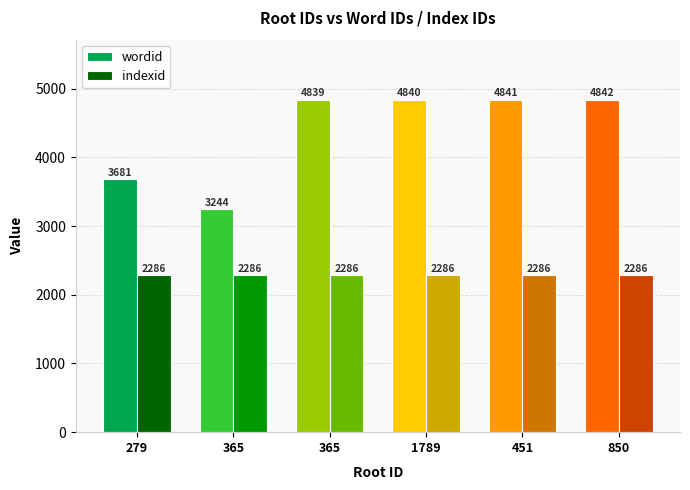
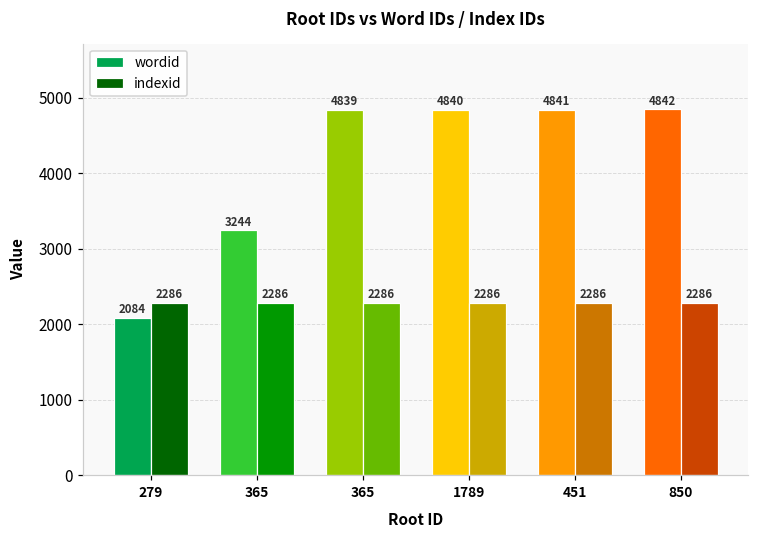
wordid, 279: 3681 -> 2084
